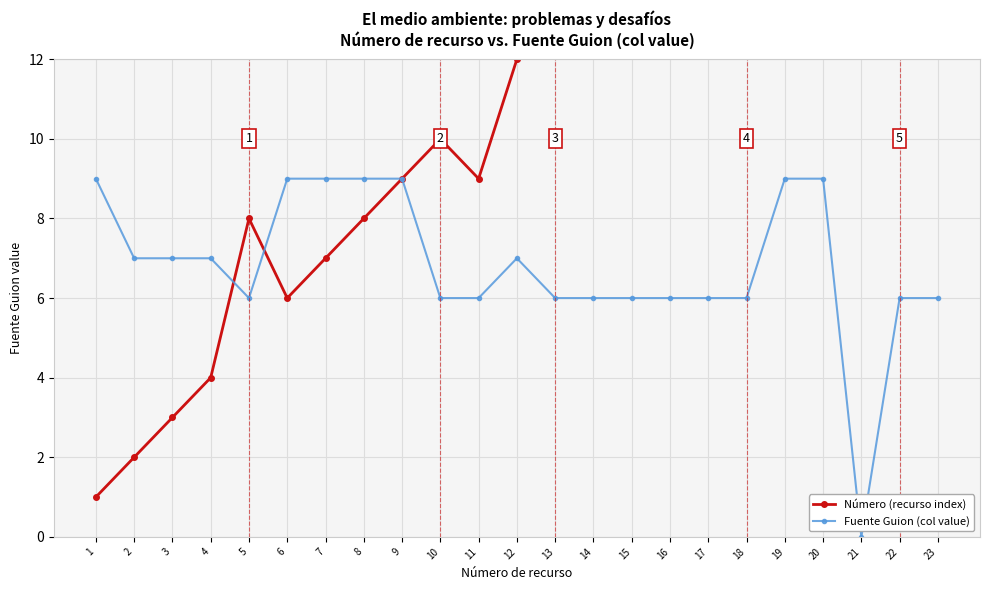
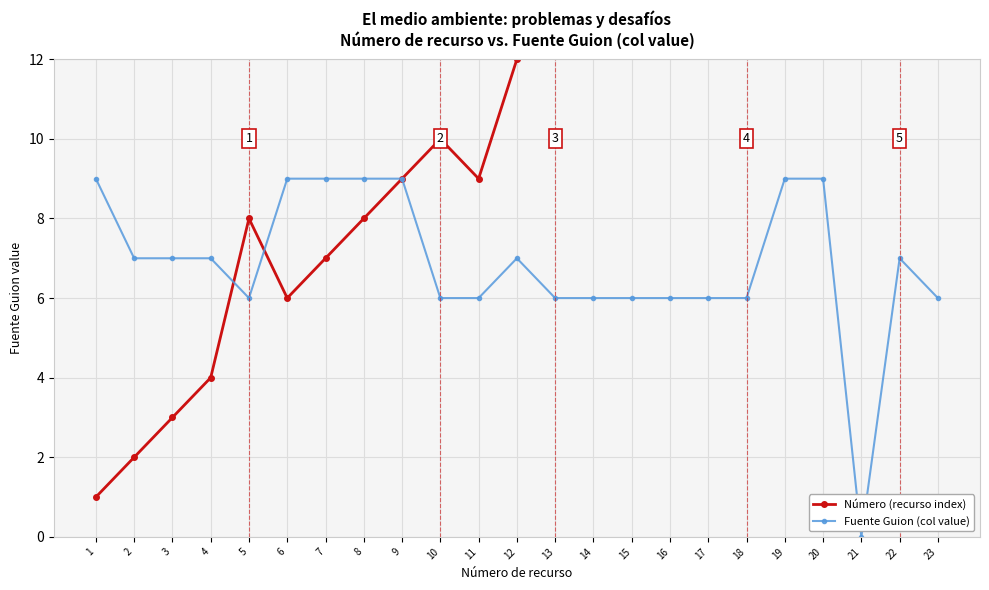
Fuente Guion (col value), 22: 6 -> 7
